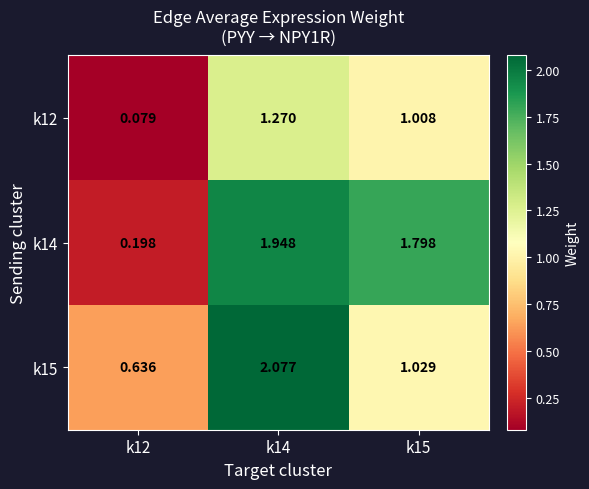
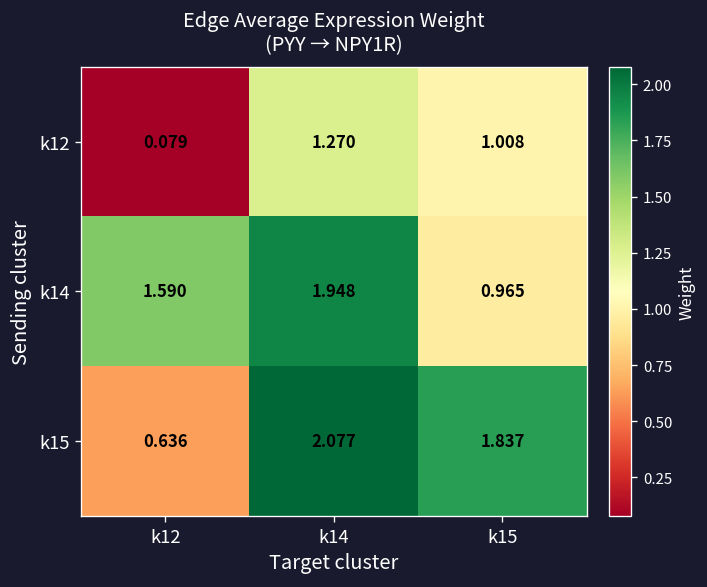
k14, k12: 0.198 -> 1.590
k14, k15: 1.798 -> 0.965
k15, k15: 1.029 -> 1.837
